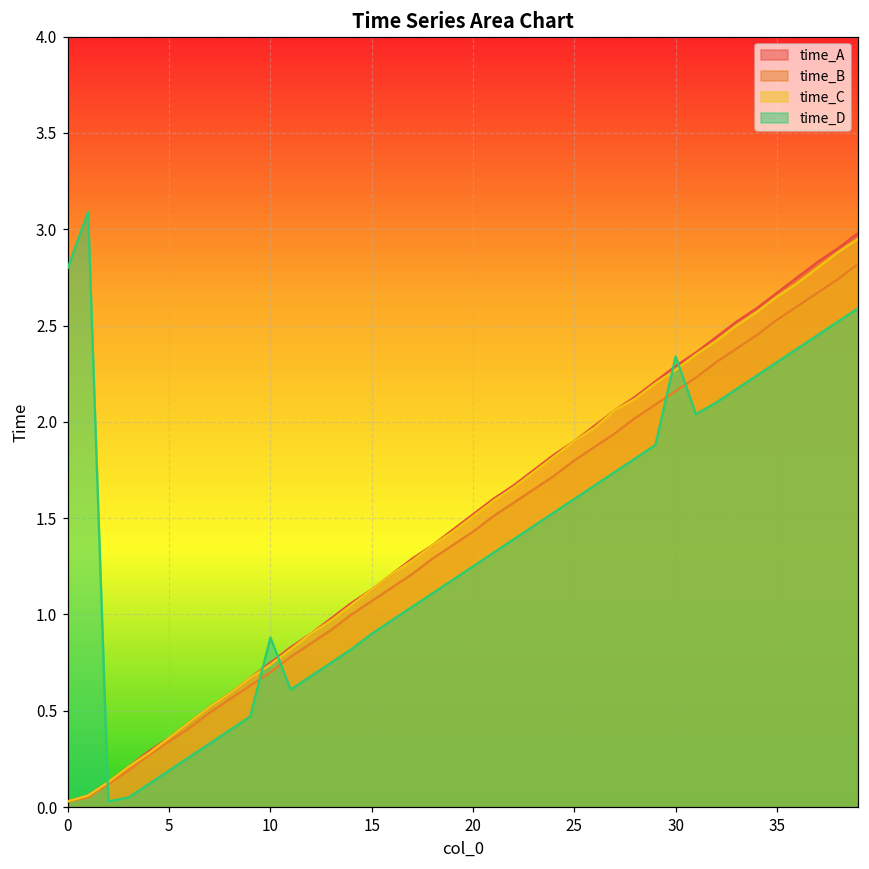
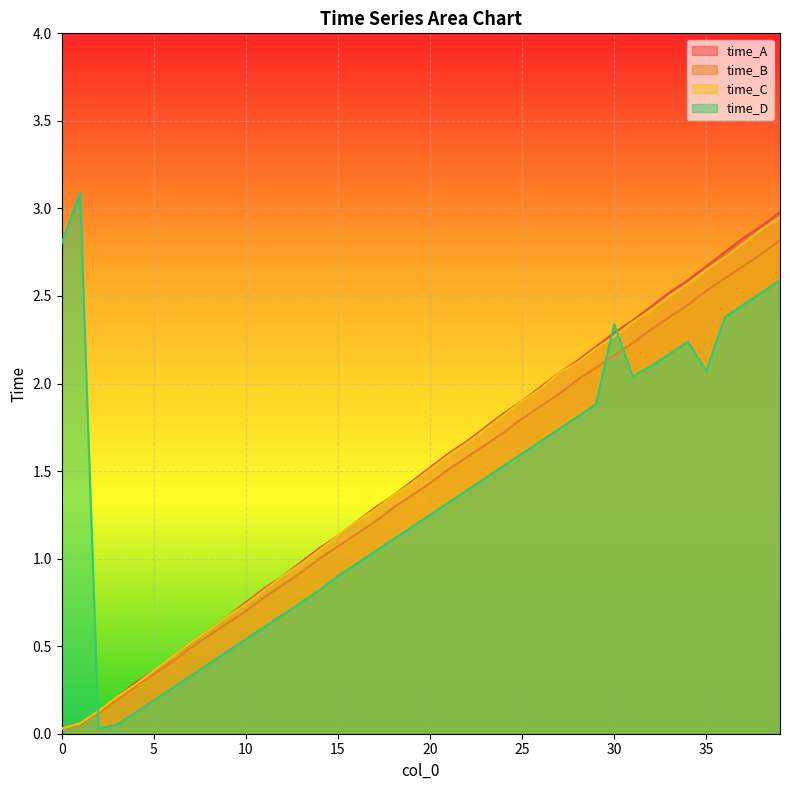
time_D, 10: 0.88 -> 0.54
time_D, 35: 2.31 -> 2.07
